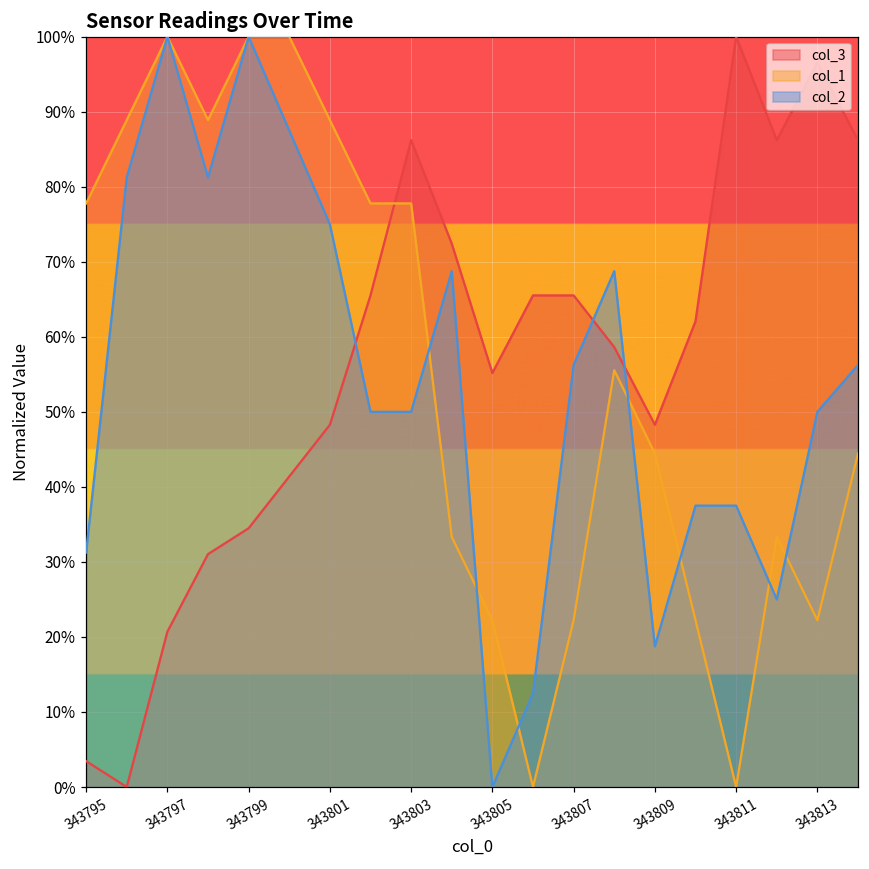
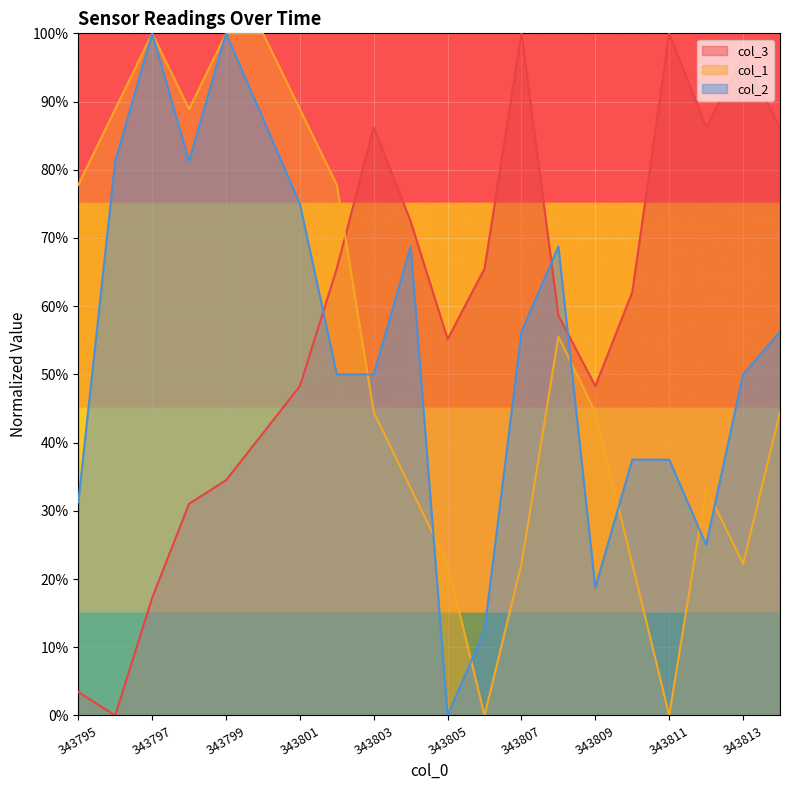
col_3, 343797: 21% -> 17%
col_1, 343803: 78% -> 44%
col_3, 343807: 66% -> 100%
